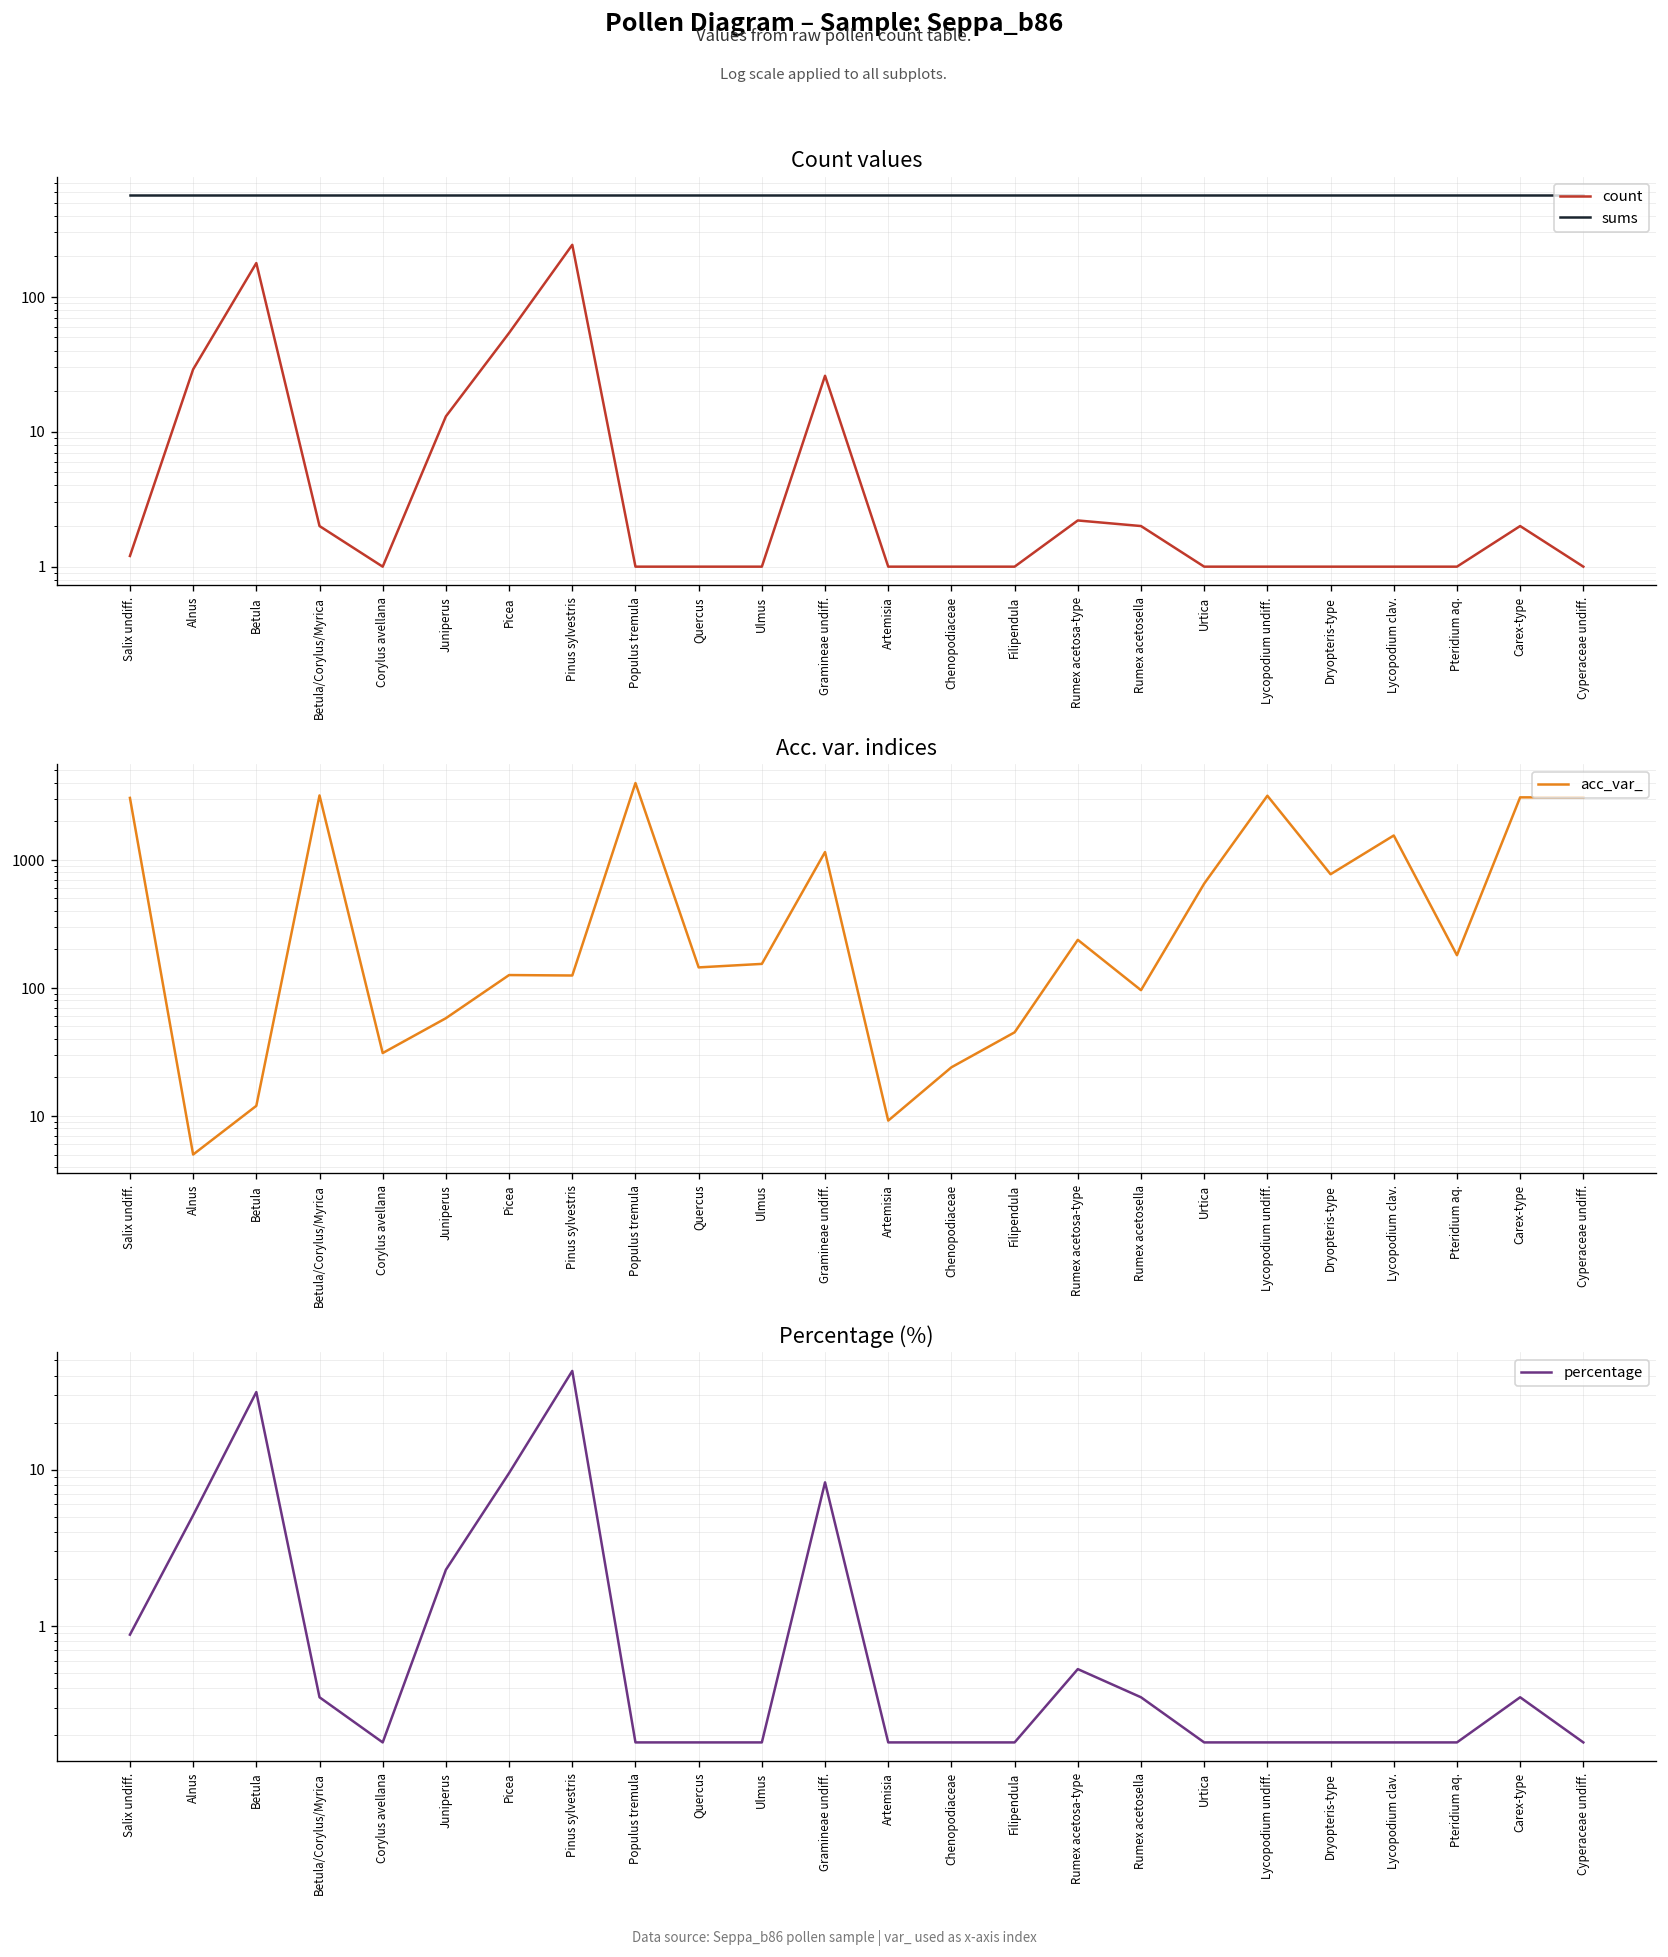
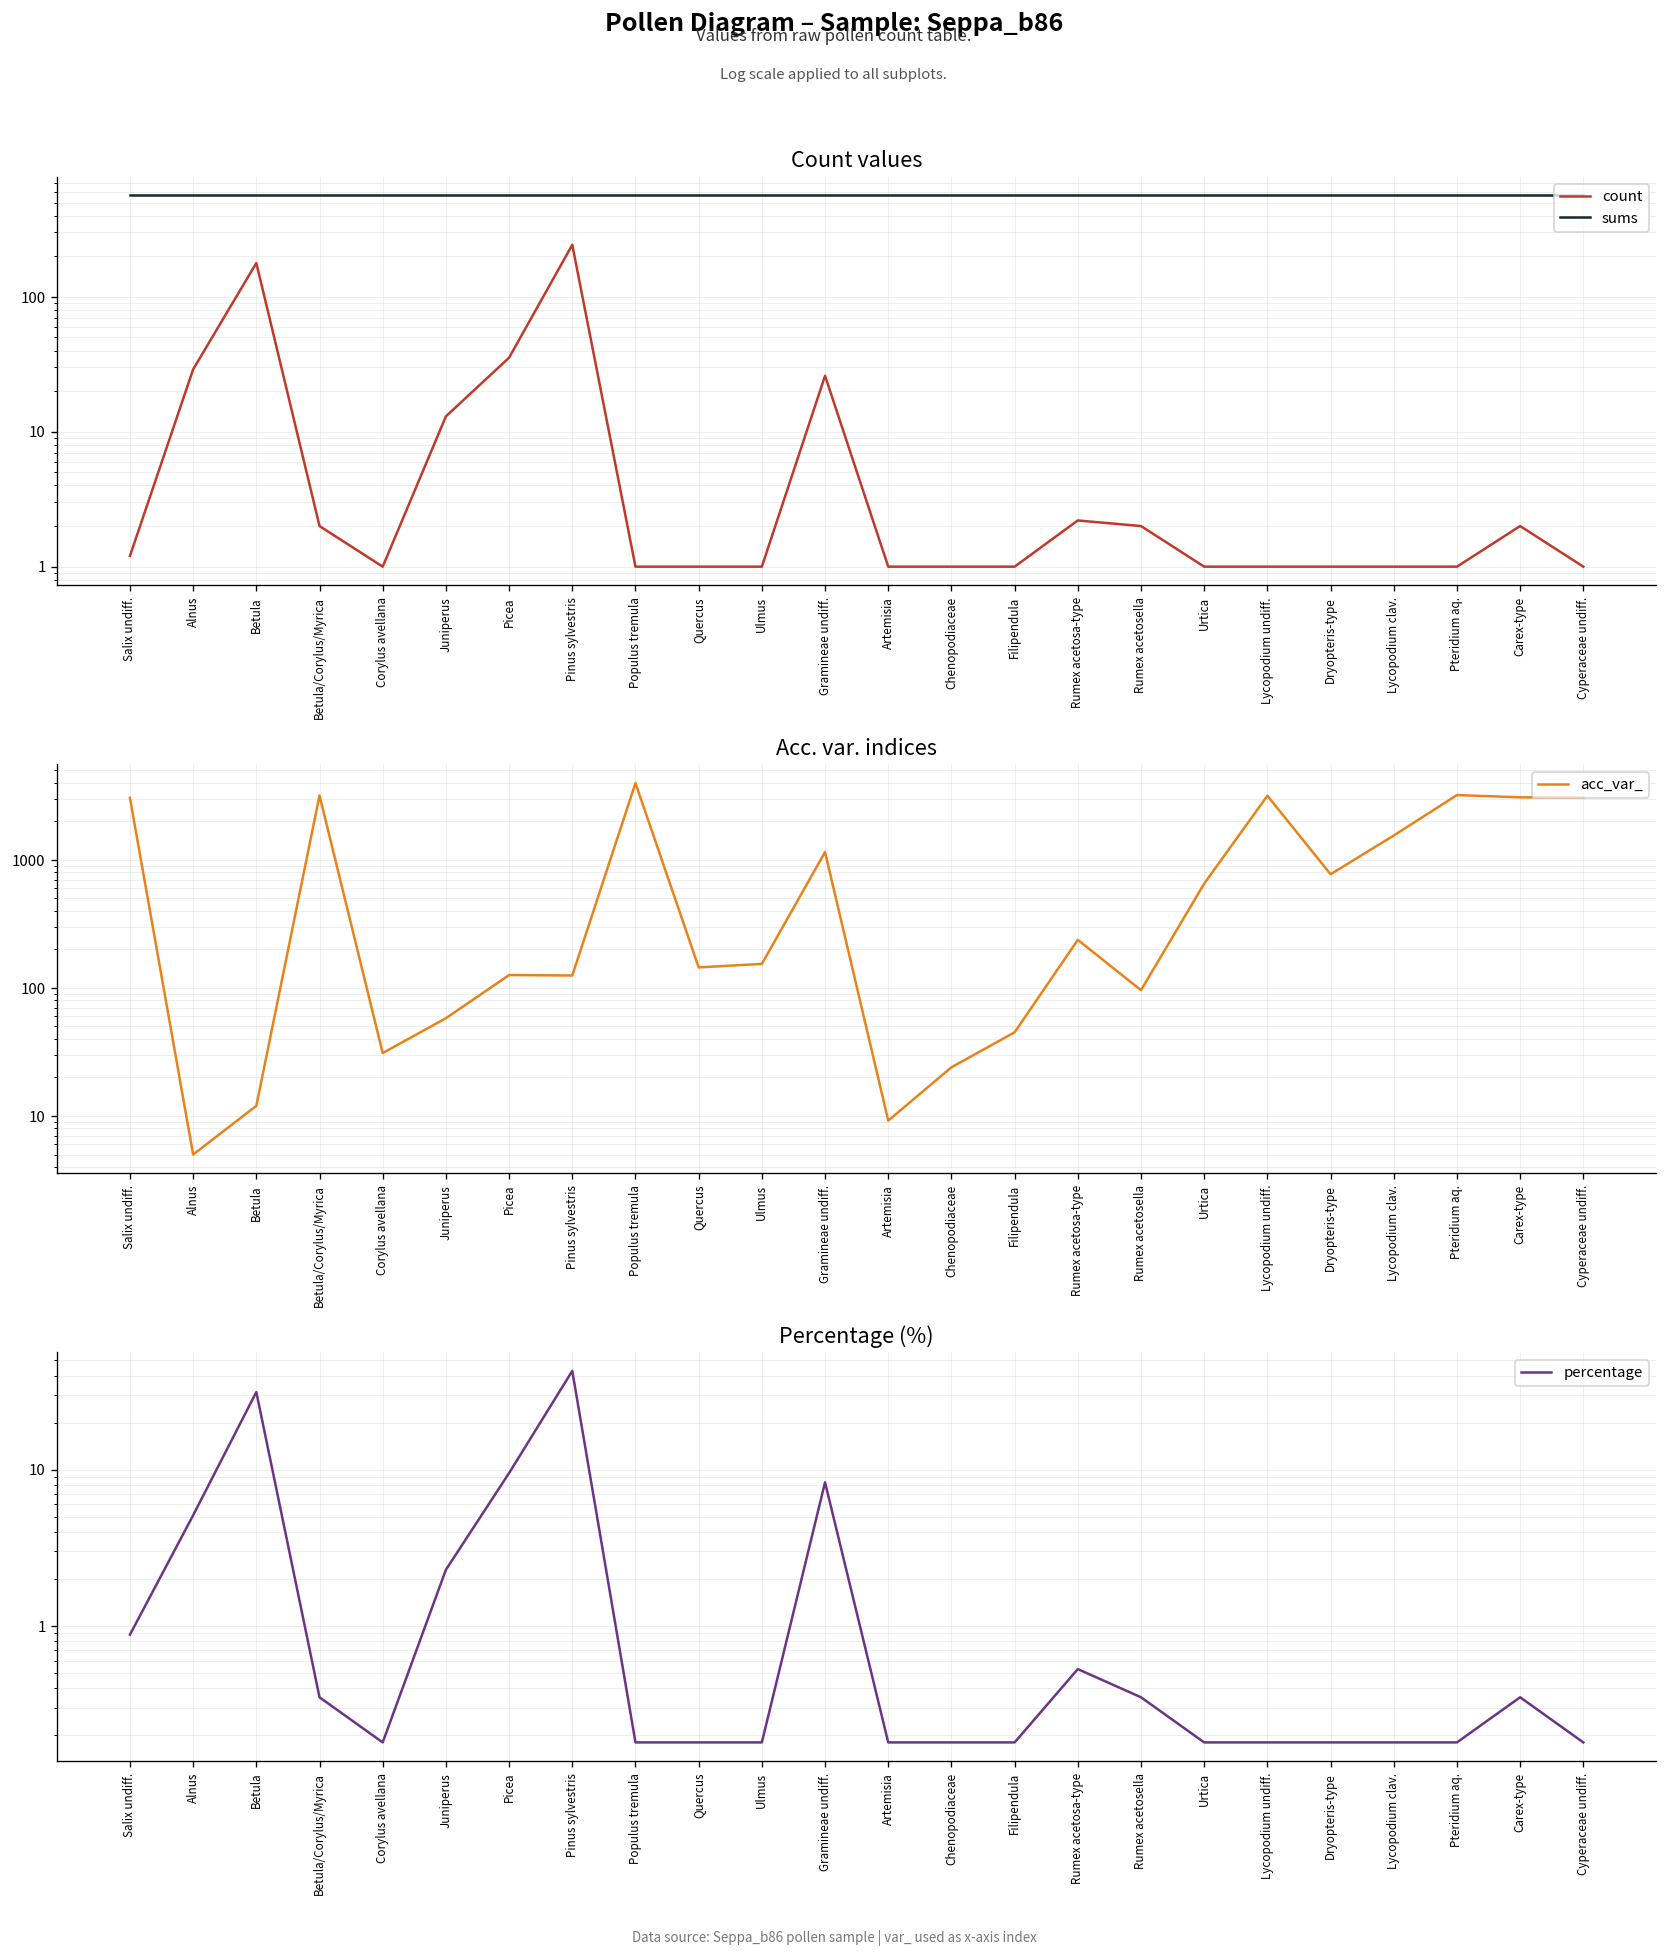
Count values, count, Picea: 50 -> 35
Acc. var. indices, Pteridium aq.: 180 -> 3200
